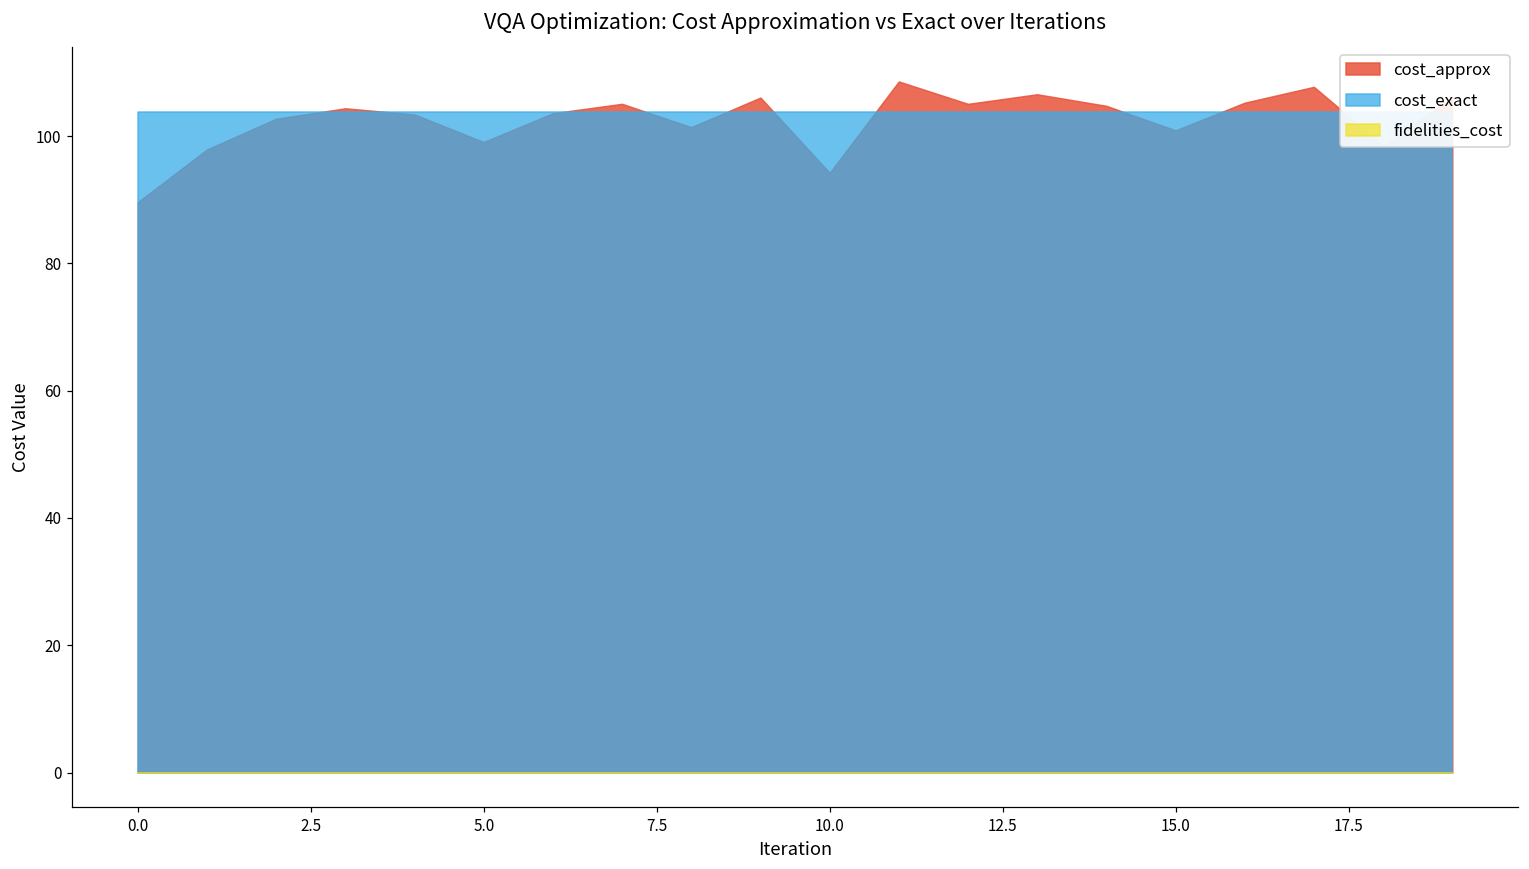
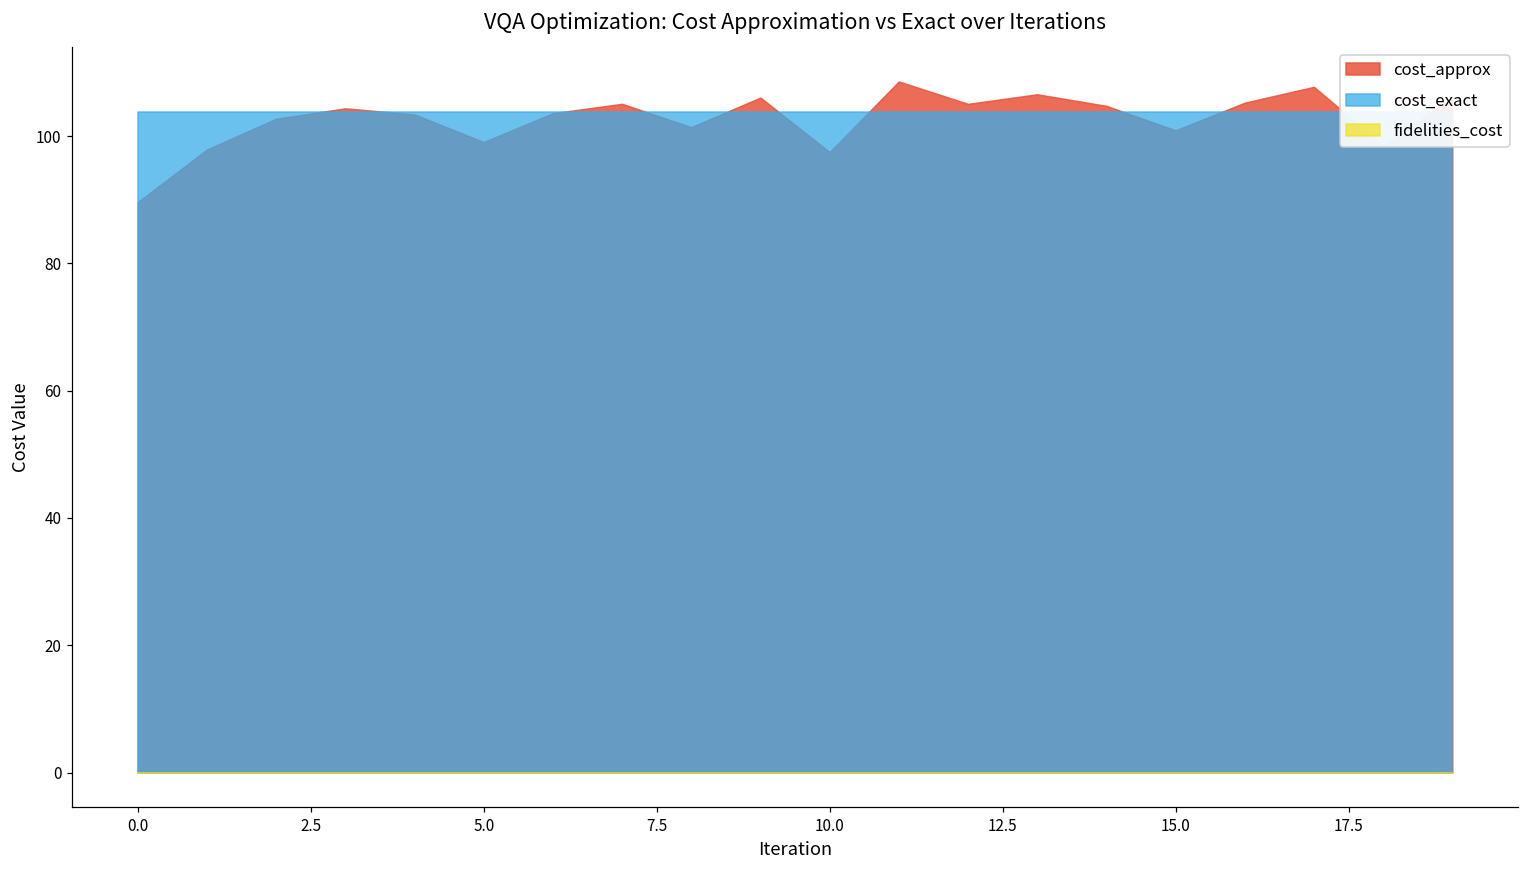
cost_approx, 10.0: 94 -> 97
